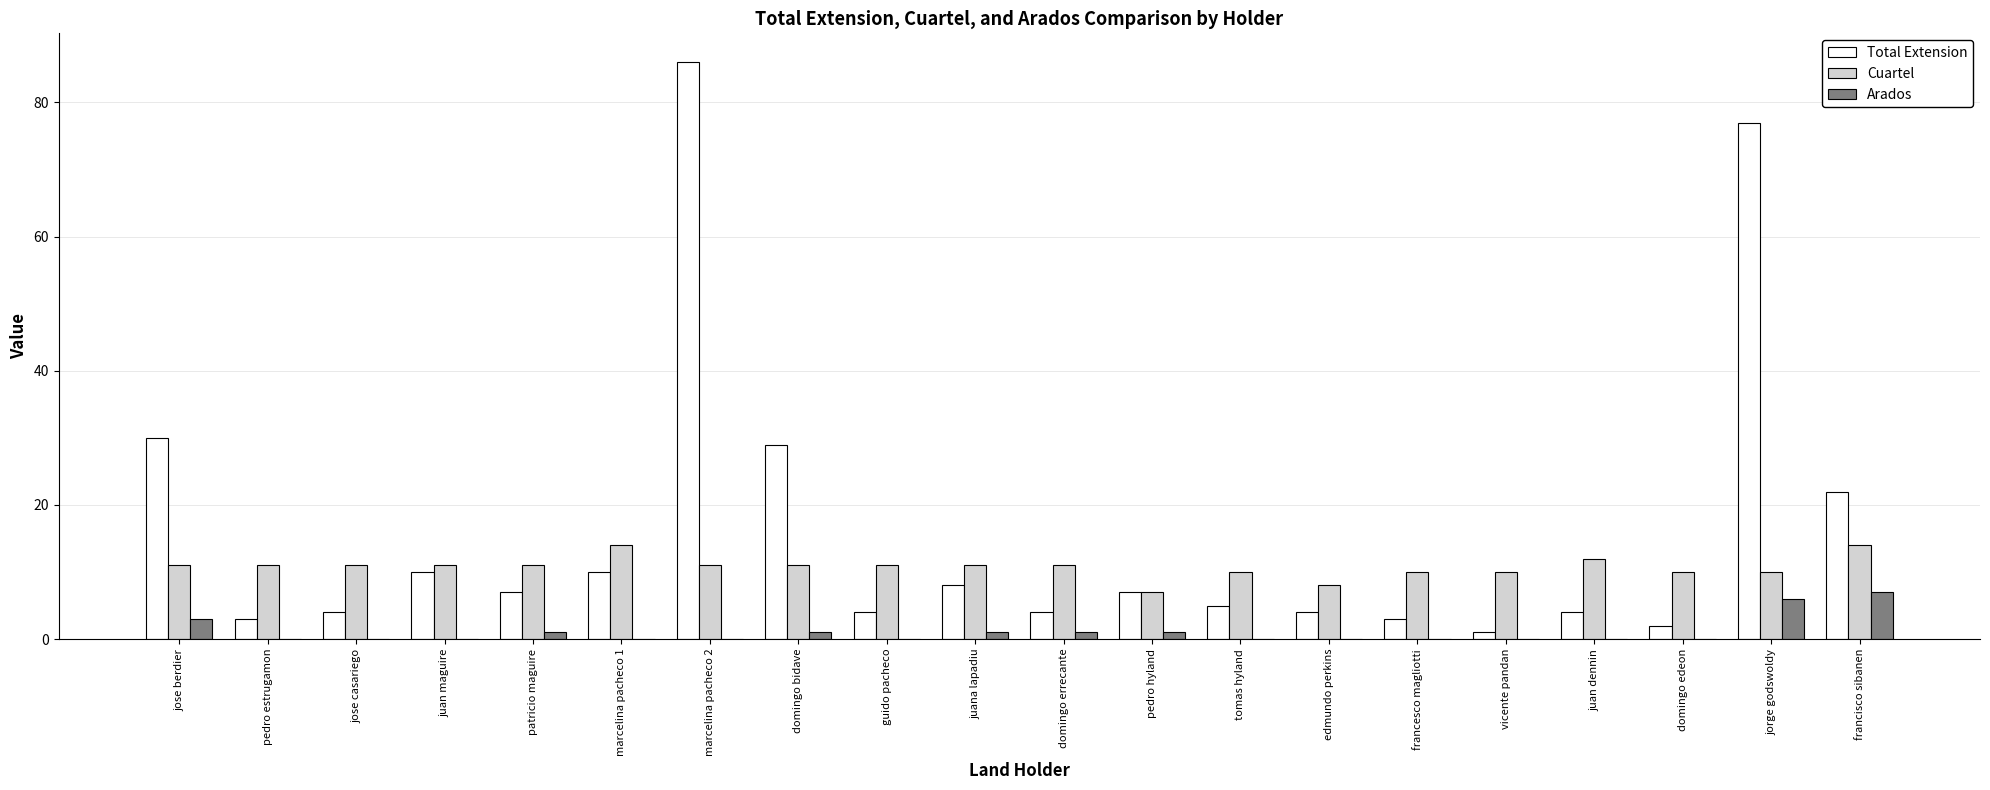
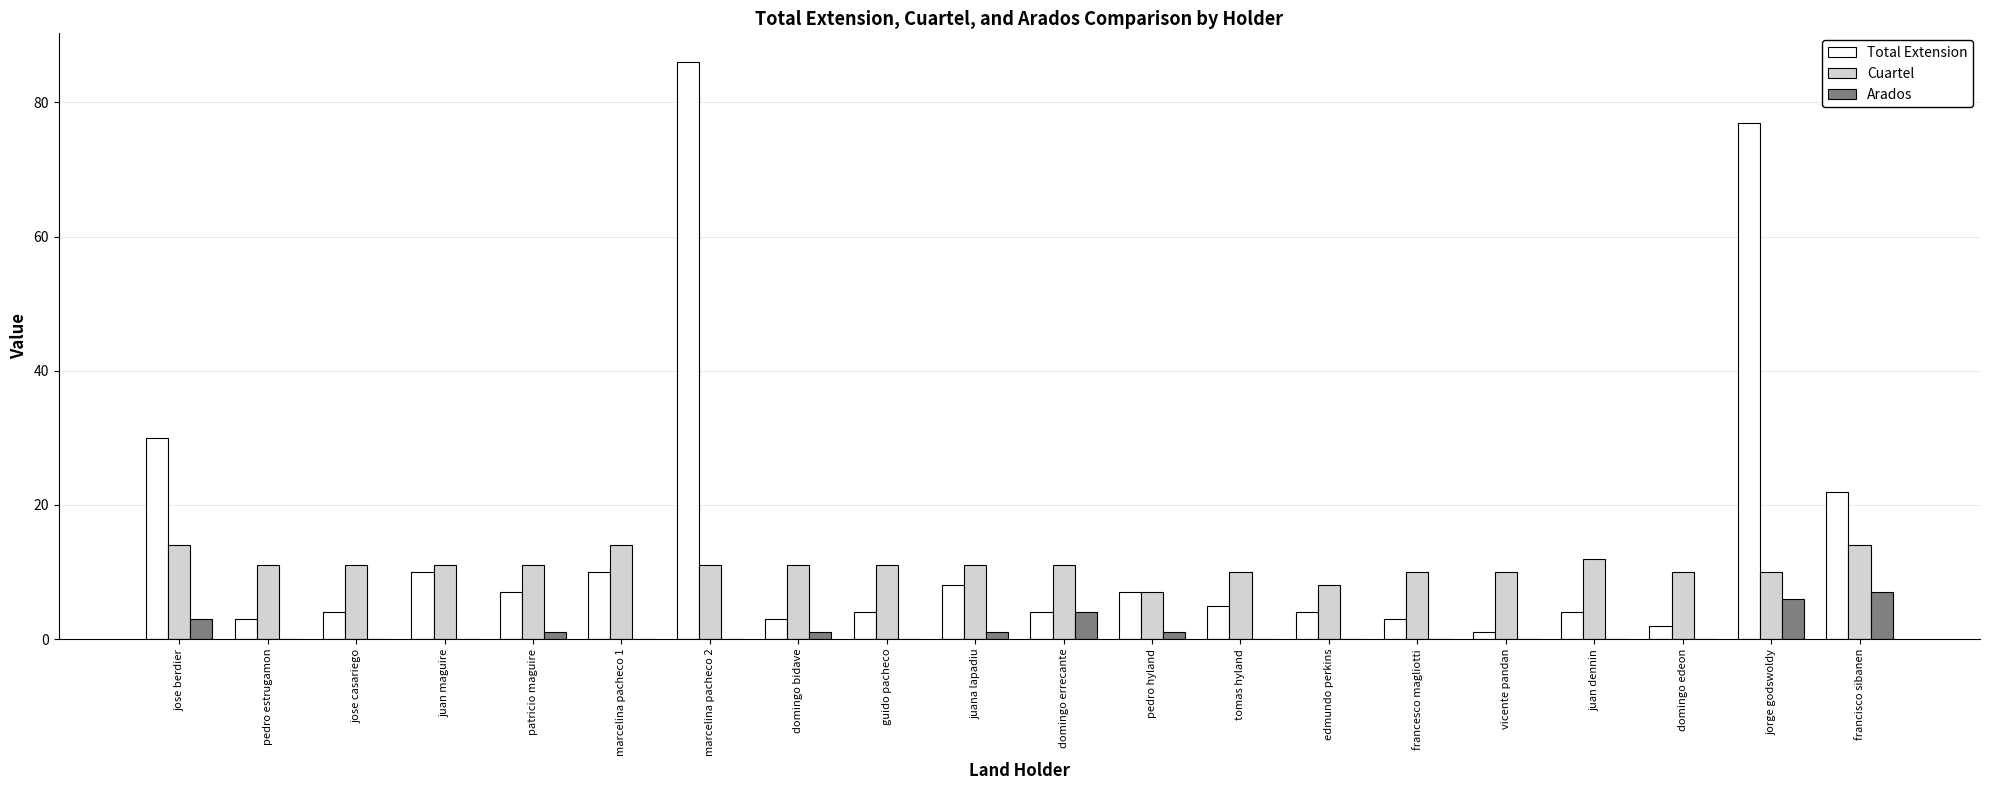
Cuartel, jose berdier: 11 -> 14
Total Extension, domingo bidave: 29 -> 3
Arados, domingo errecante: 1 -> 4
